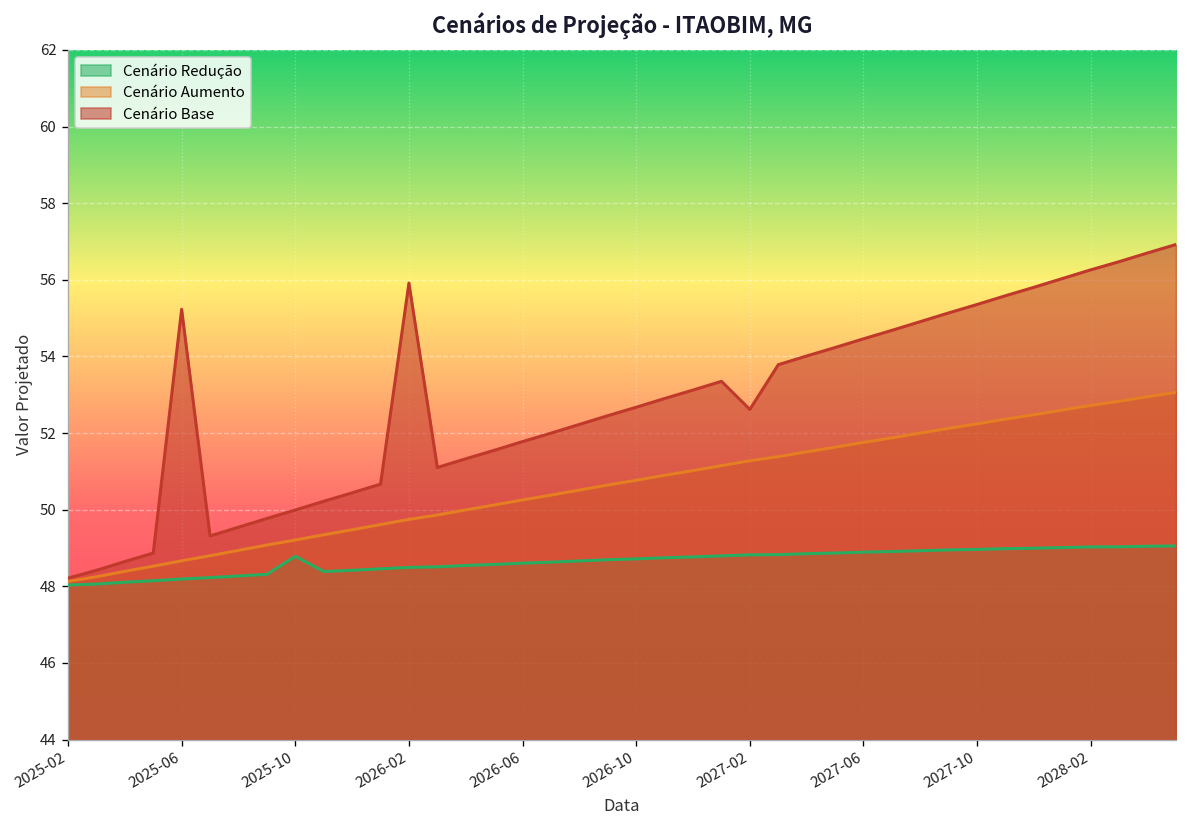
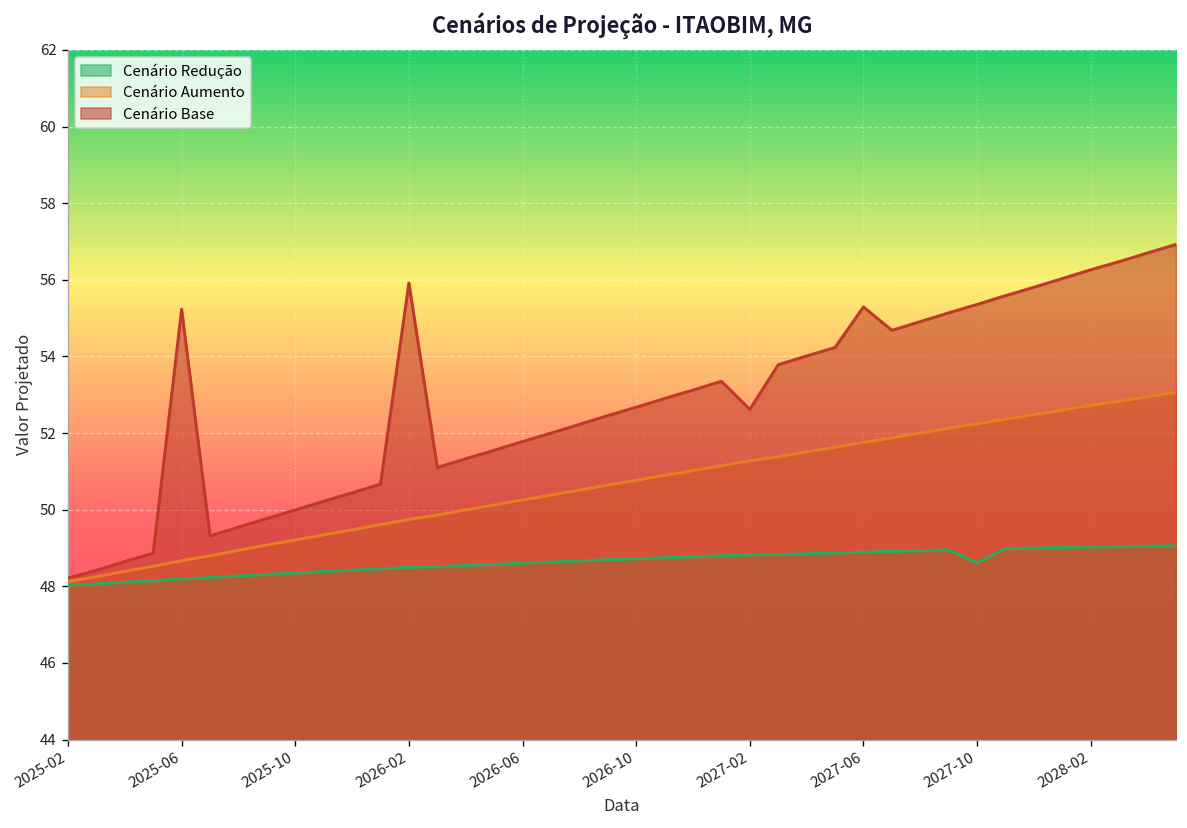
Cenário Redução, 2025-10: 48.8 -> 48.3
Cenário Base, 2027-06: 54.5 -> 55.3
Cenário Redução, 2027-10: 49.0 -> 48.6
